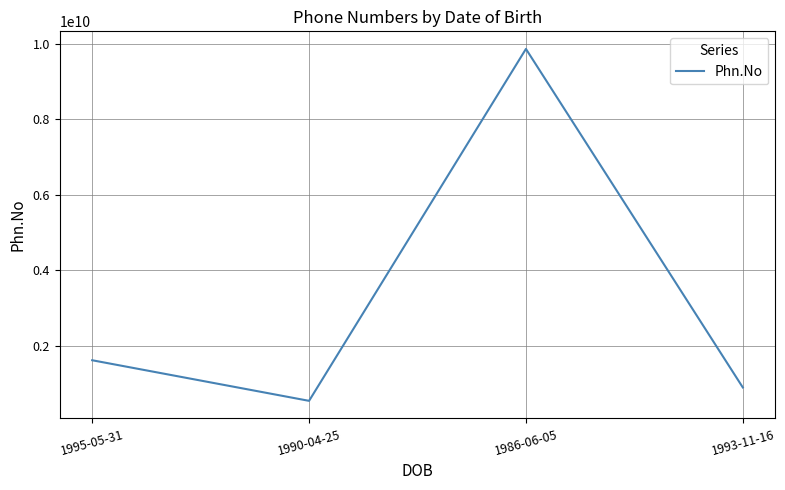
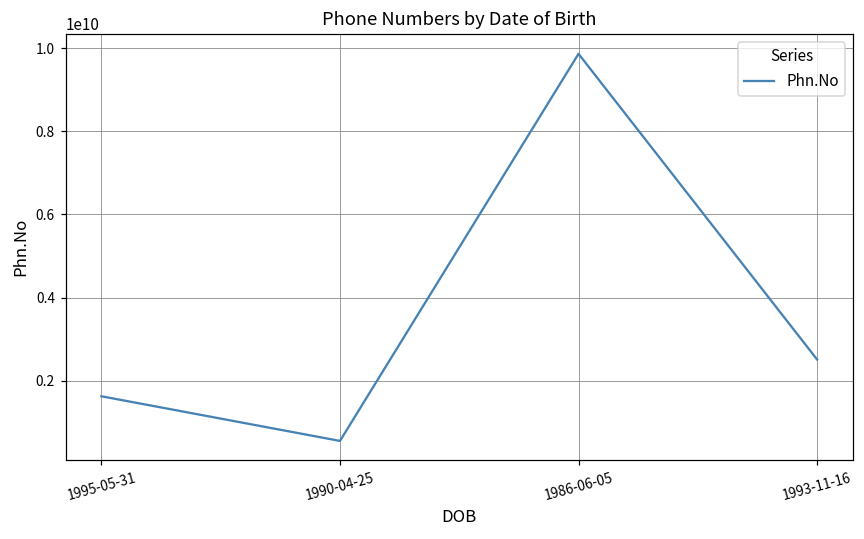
1993-11-16: 900000000 -> 2500000000
